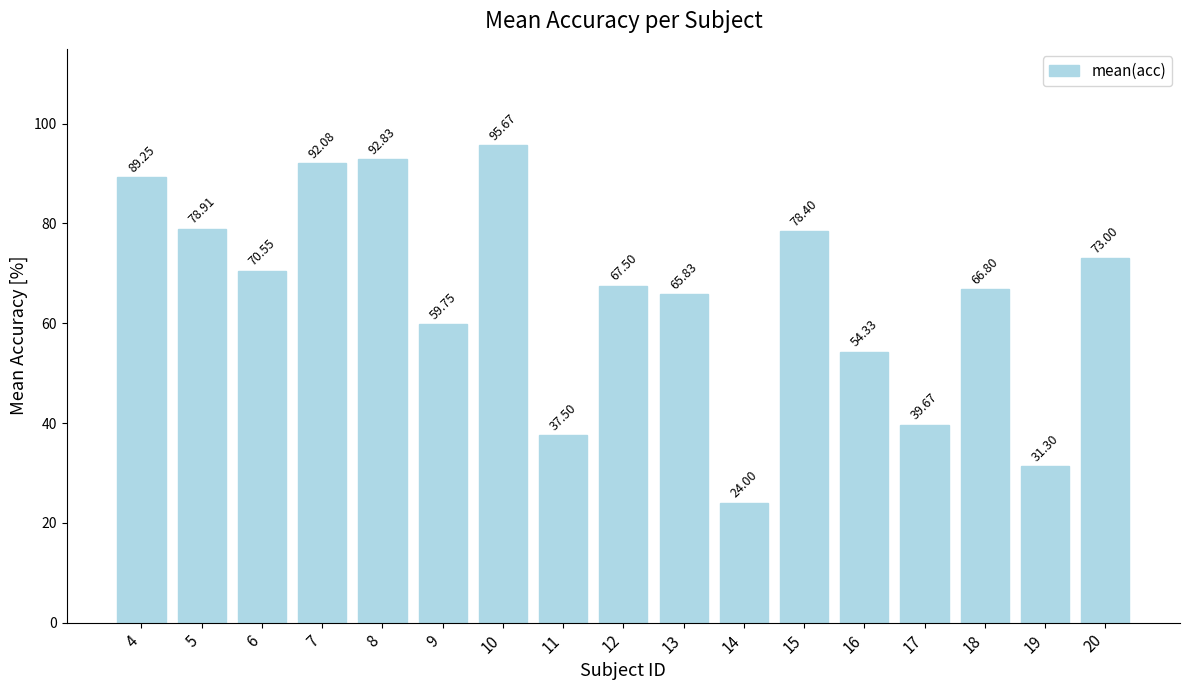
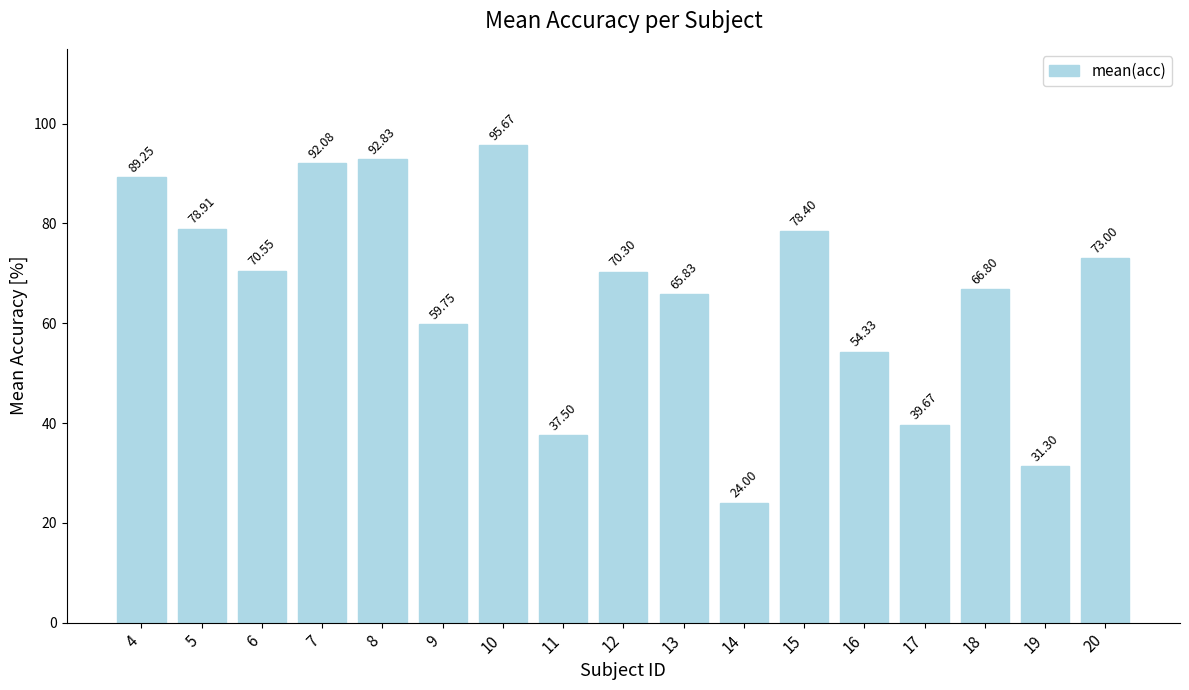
12: 67.50 -> 70.30
